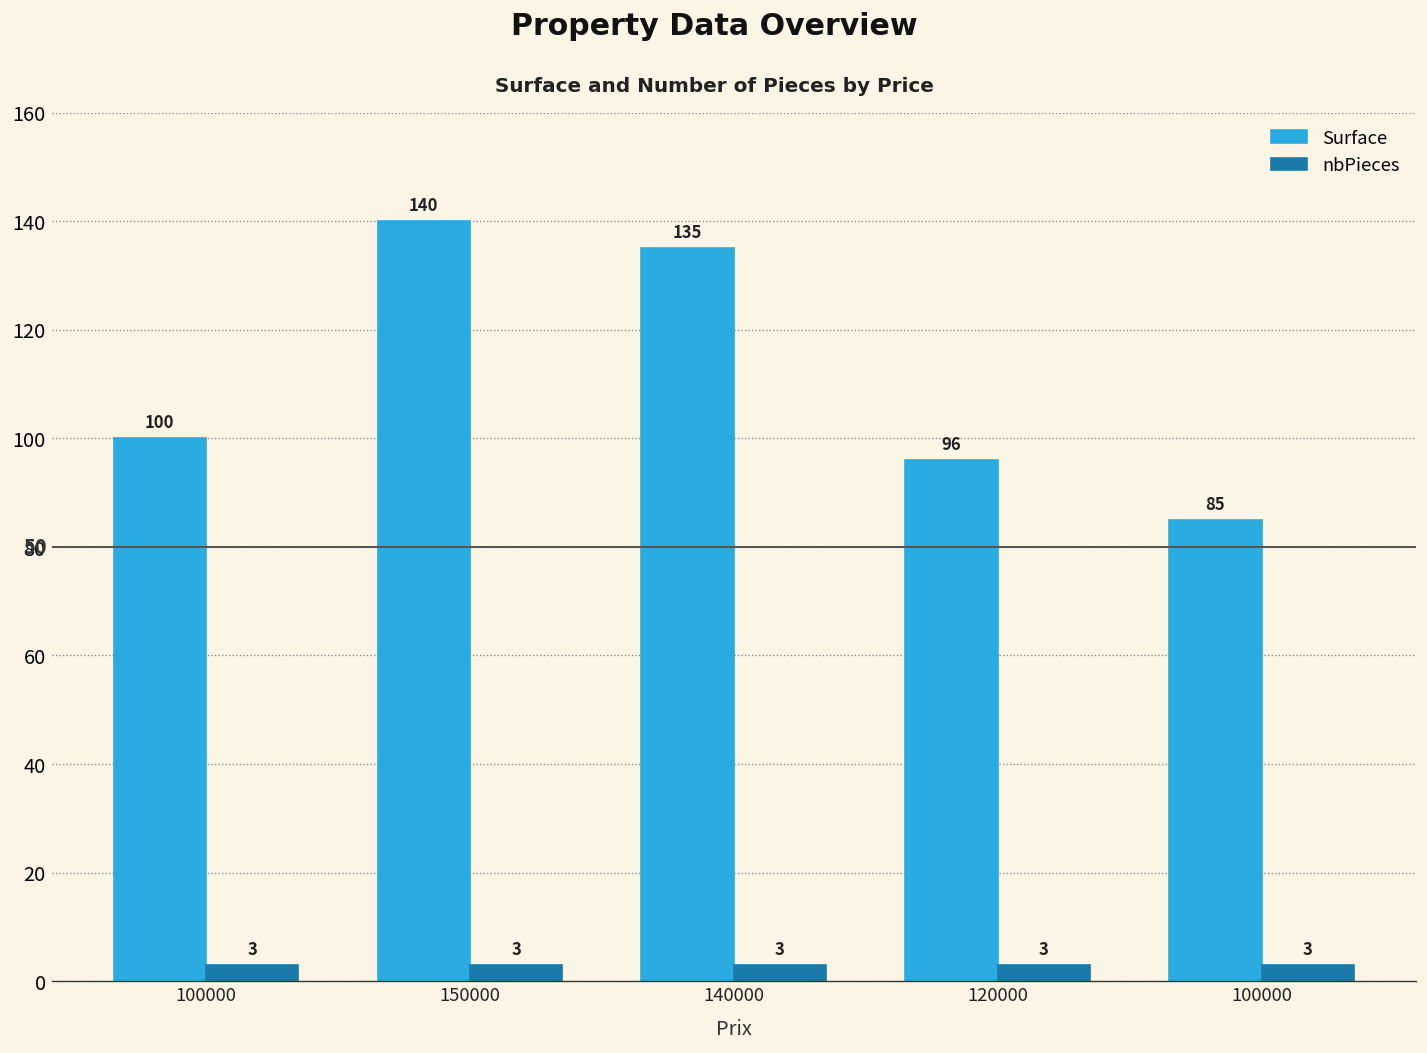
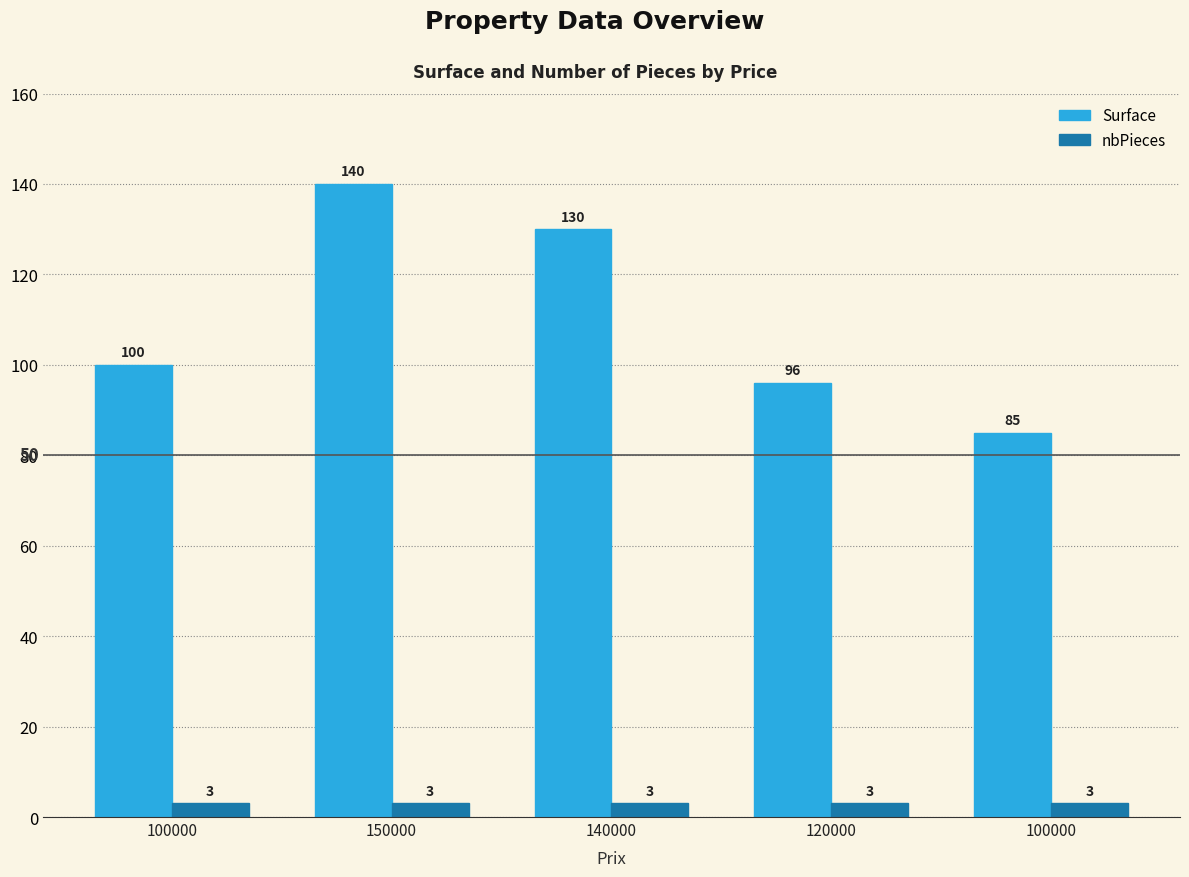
Surface, 140000: 135 -> 130
